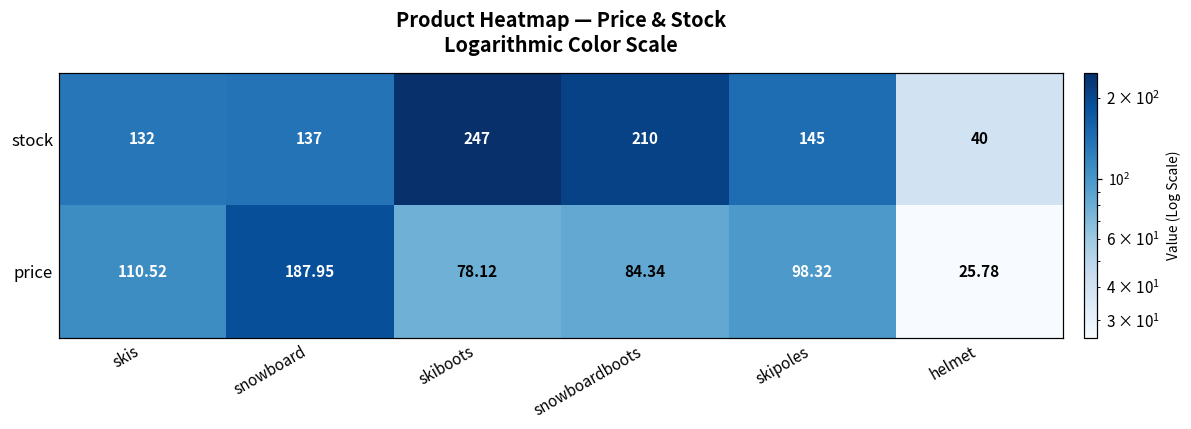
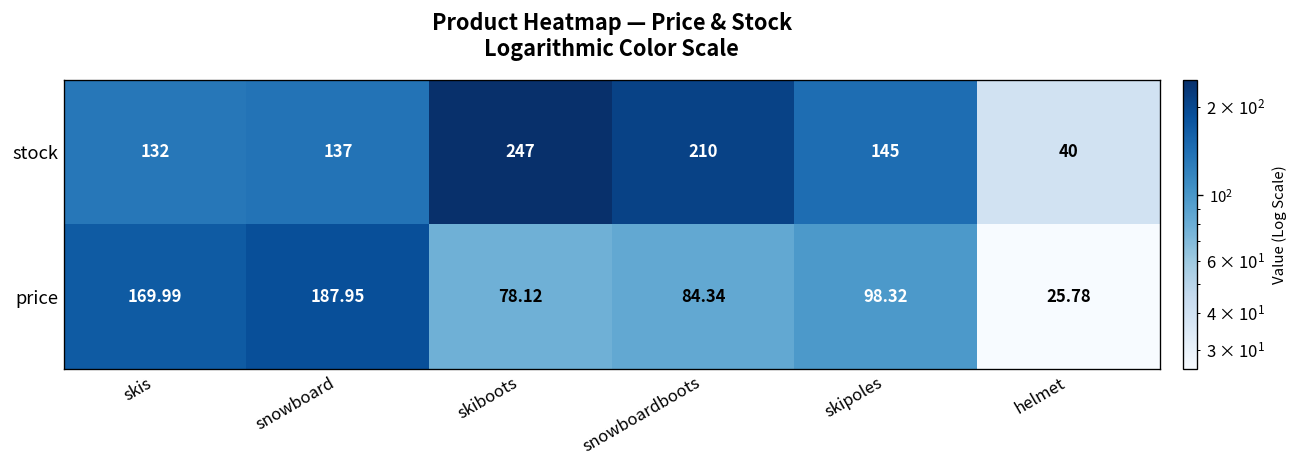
price, skis: 110.52 -> 169.99
